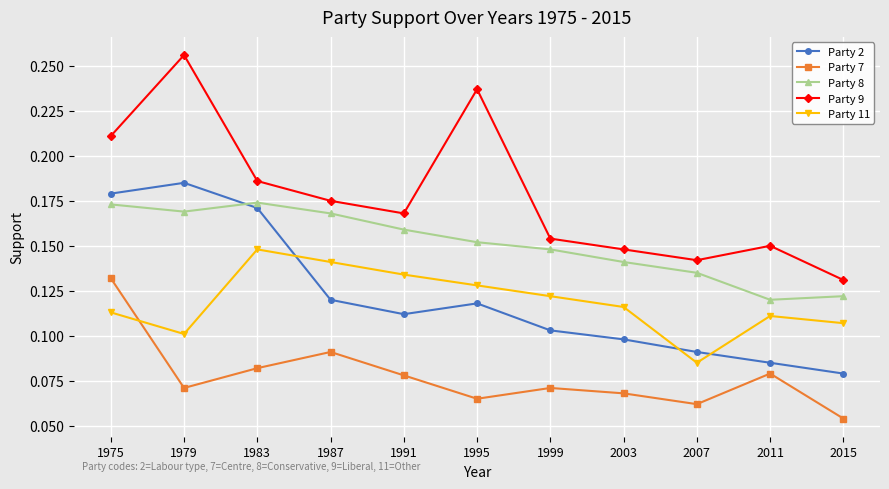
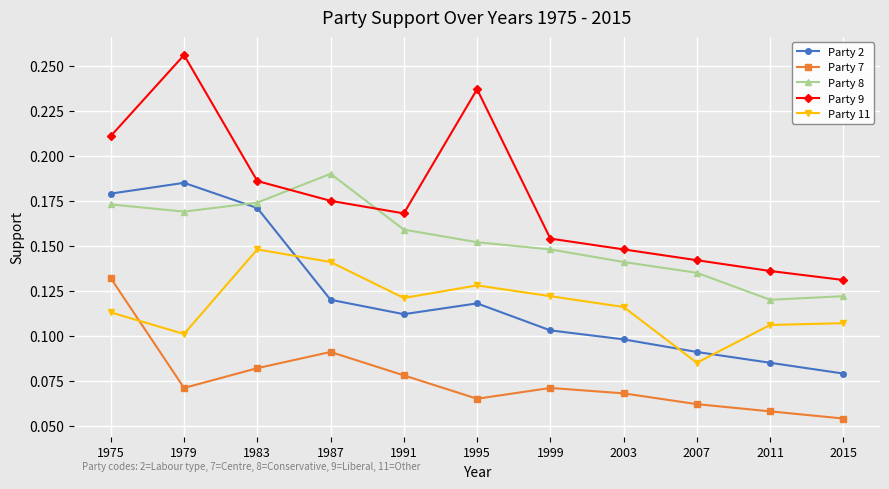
Party 8, 1987: 0.168 -> 0.190
Party 11, 1991: 0.134 -> 0.121
Party 7, 2011: 0.079 -> 0.058
Party 9, 2011: 0.150 -> 0.136
Party 11, 2011: 0.111 -> 0.106
